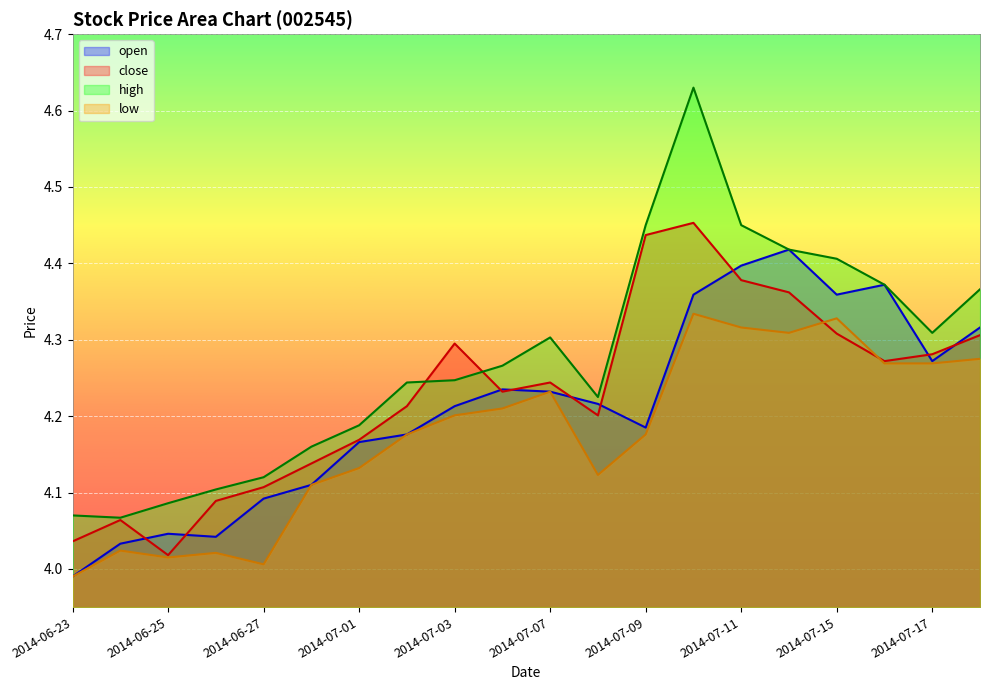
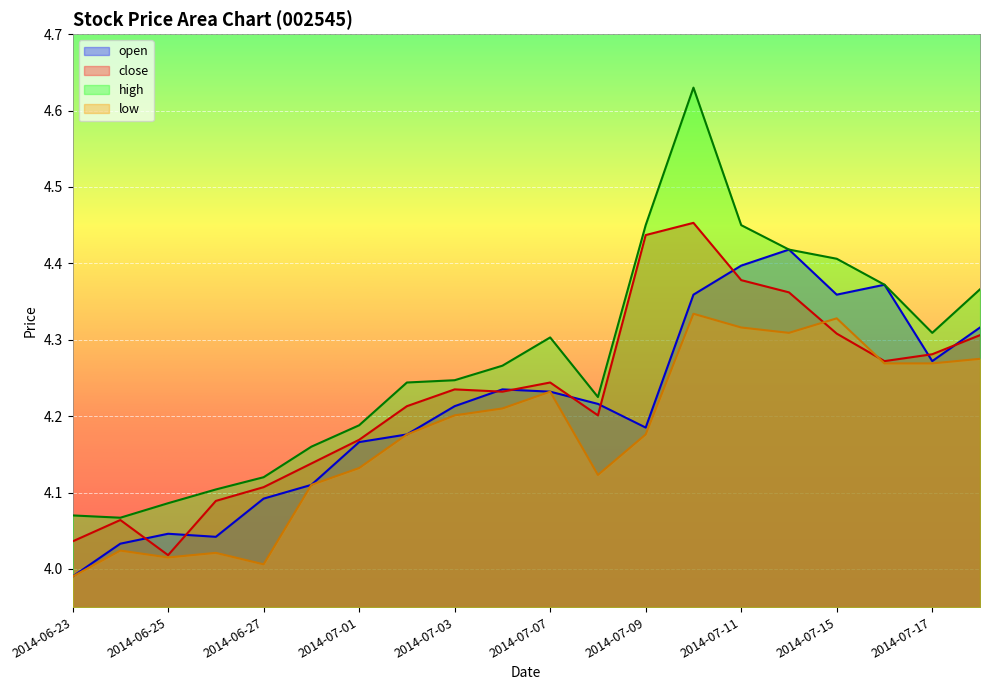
close, 2014-07-03: 4.30 -> 4.24
